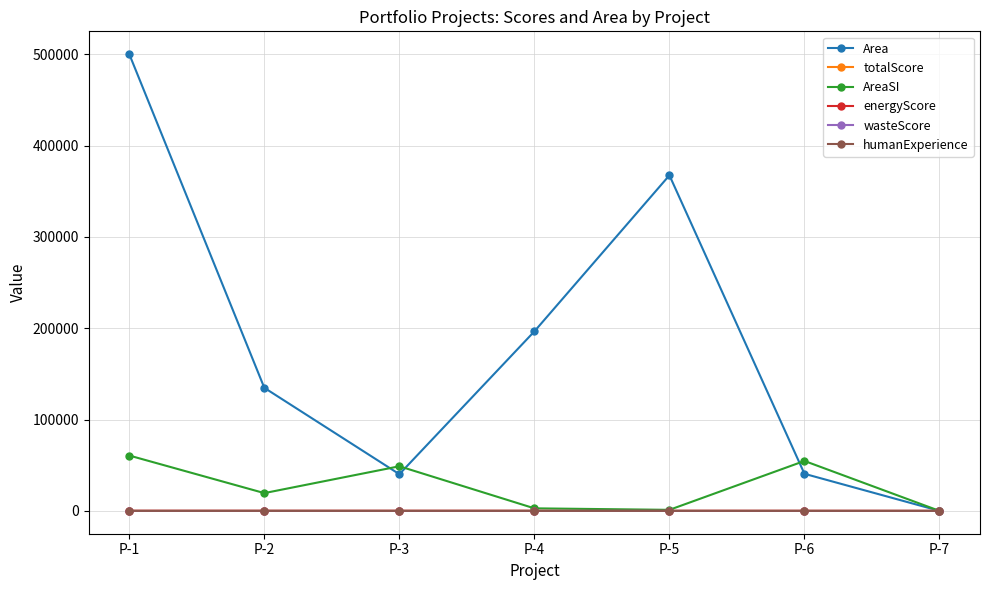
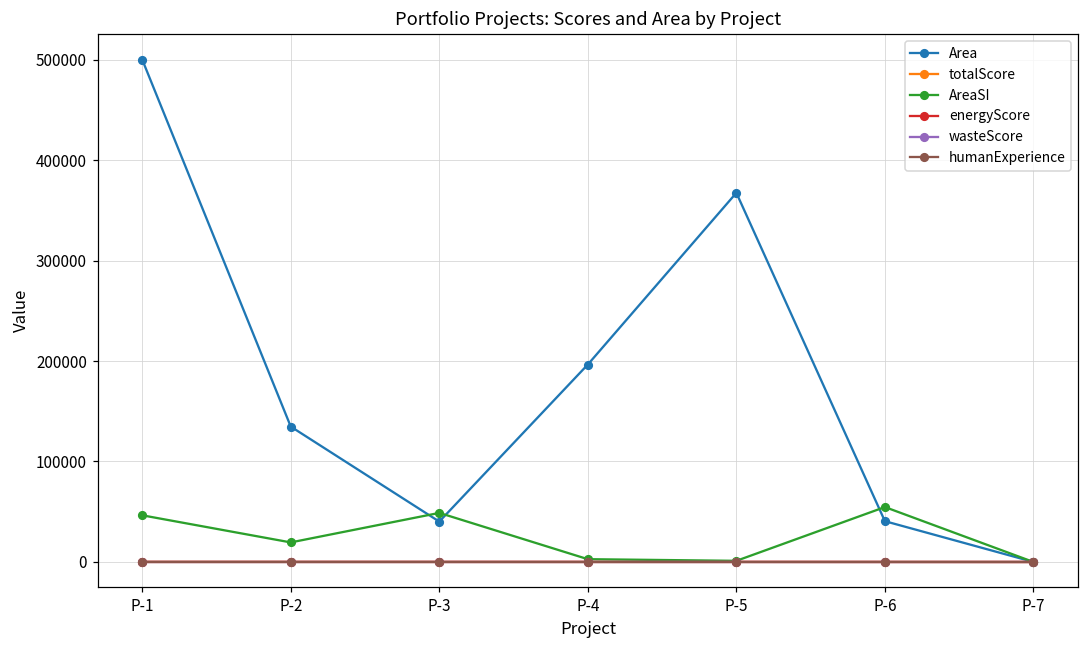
AreaSI, P-1: 60000 -> 50000
